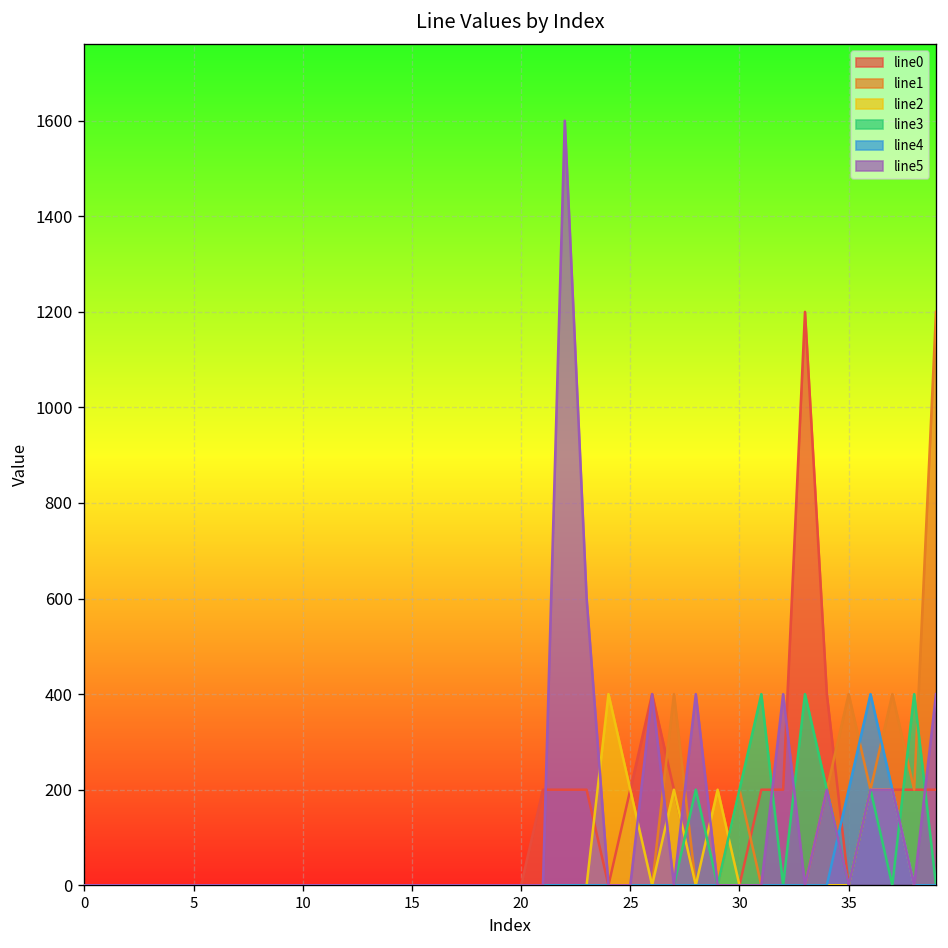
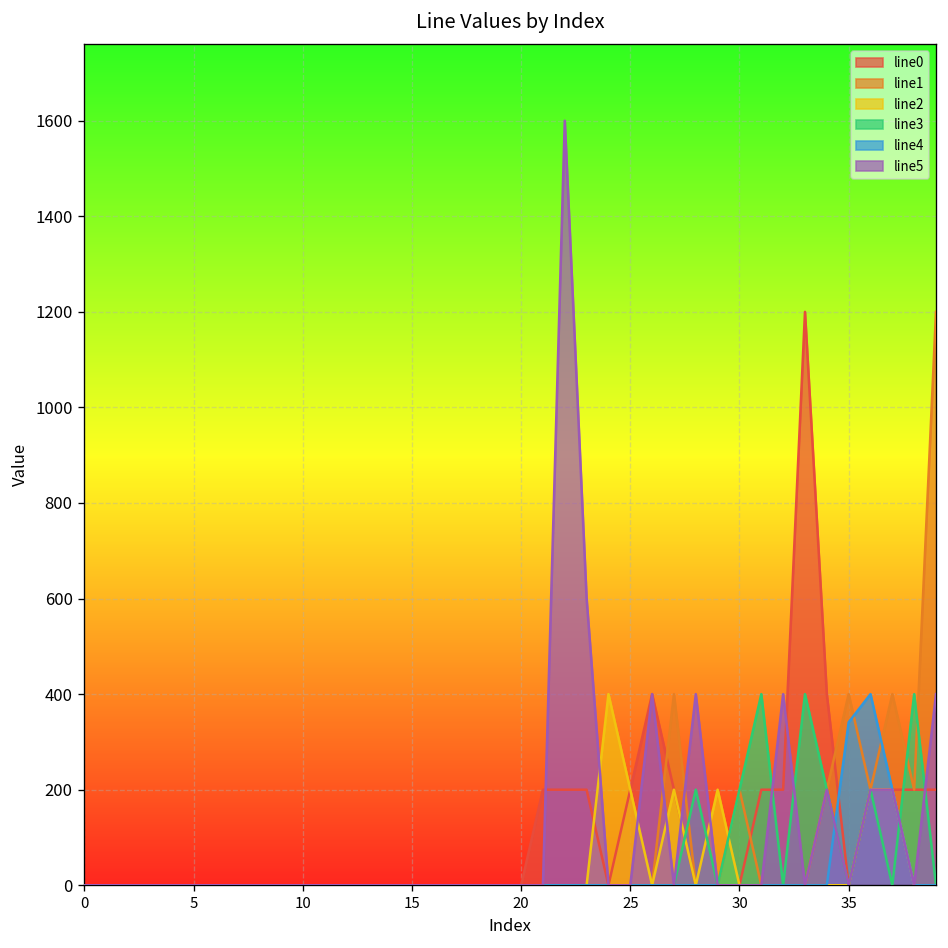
line4, 35: 200 -> 340
